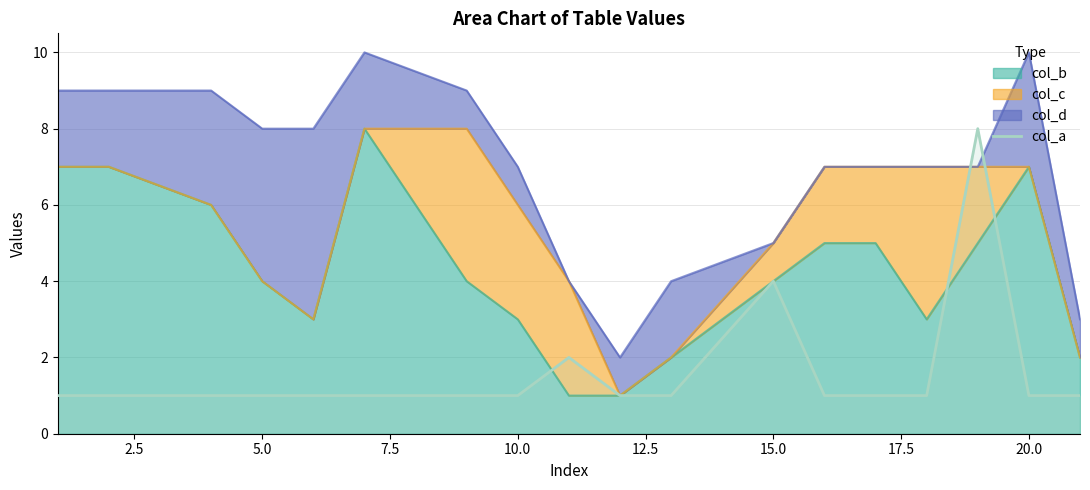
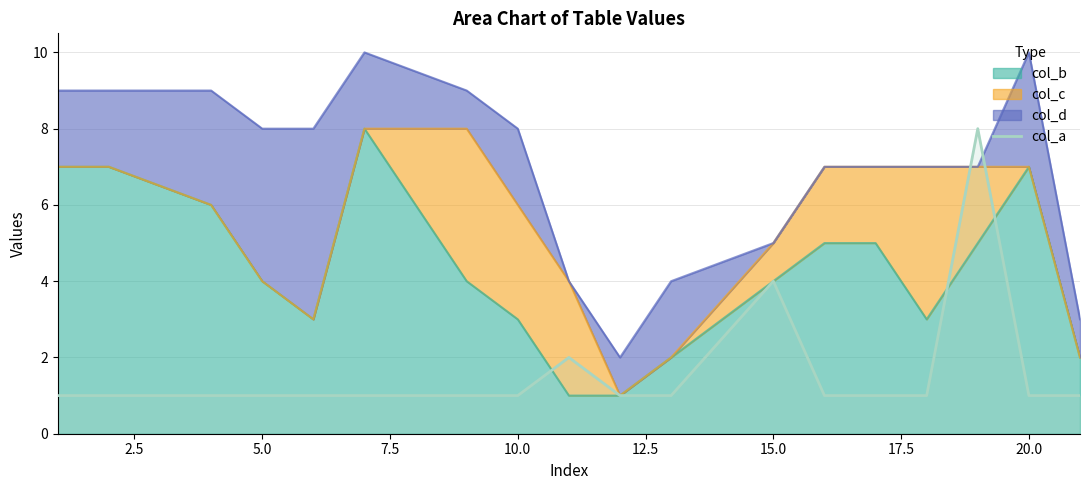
col_d, 10.0: 1 -> 2
